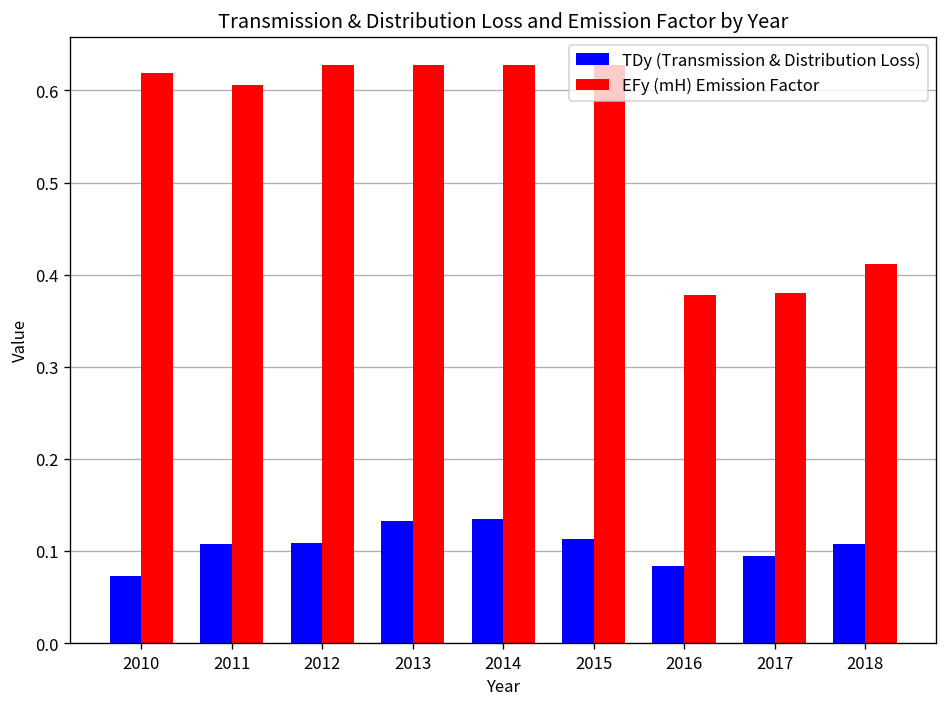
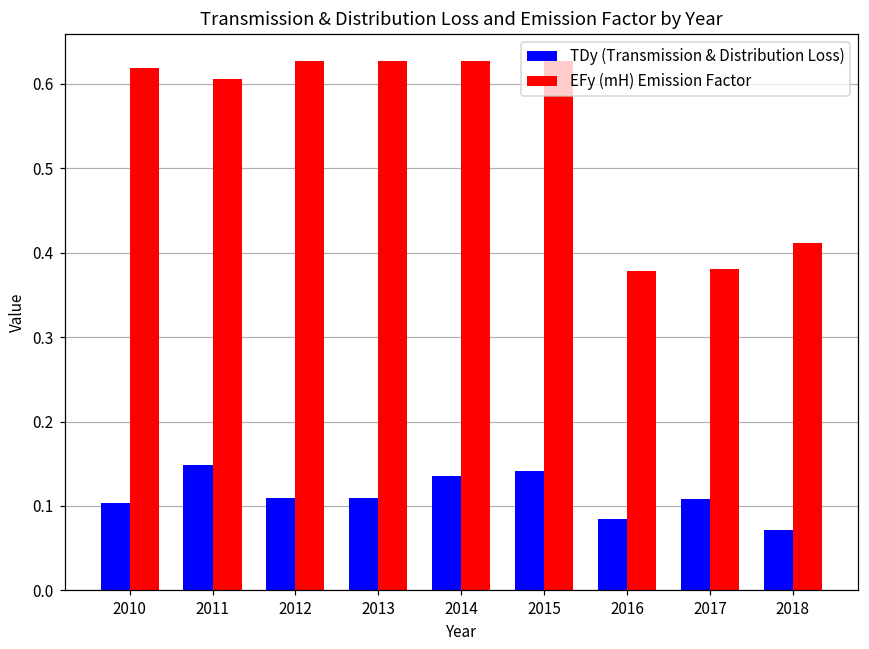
TDy (Transmission & Distribution Loss), 2010: 0.07 -> 0.10
TDy (Transmission & Distribution Loss), 2011: 0.11 -> 0.15
TDy (Transmission & Distribution Loss), 2013: 0.13 -> 0.11
TDy (Transmission & Distribution Loss), 2015: 0.11 -> 0.14
TDy (Transmission & Distribution Loss), 2017: 0.09 -> 0.11
TDy (Transmission & Distribution Loss), 2018: 0.11 -> 0.07
